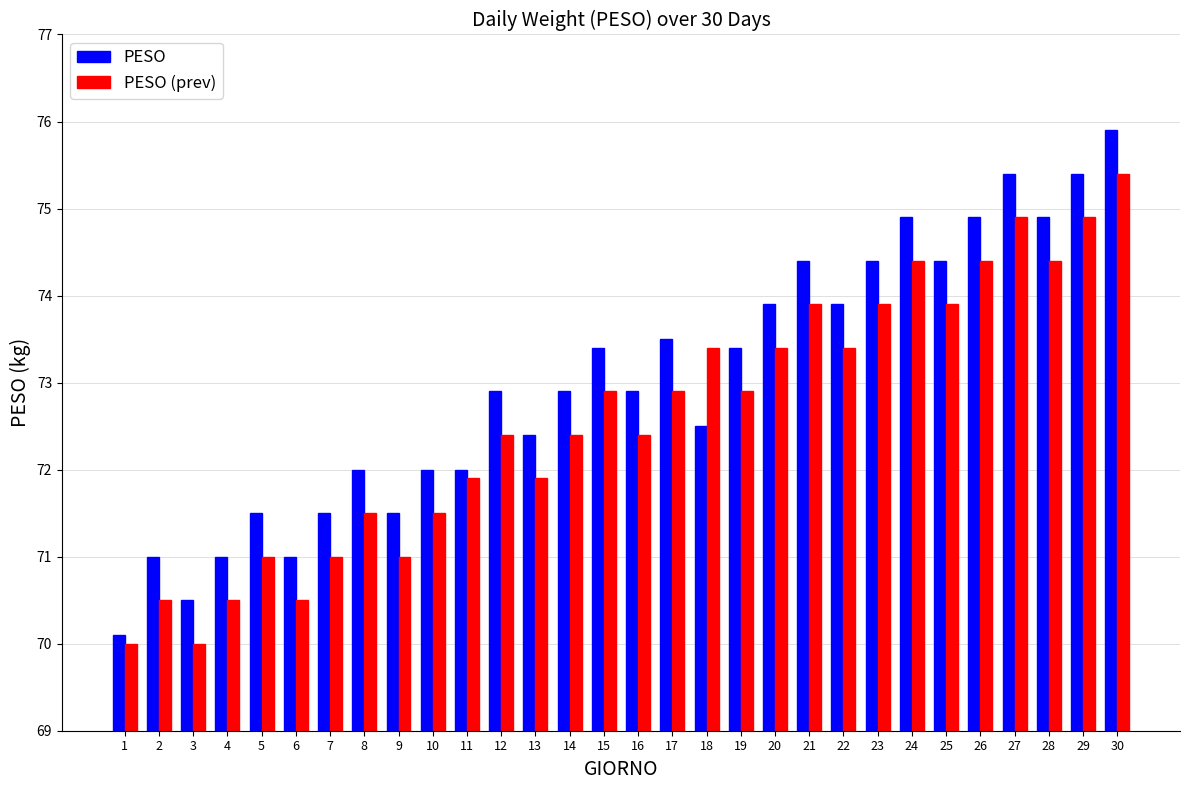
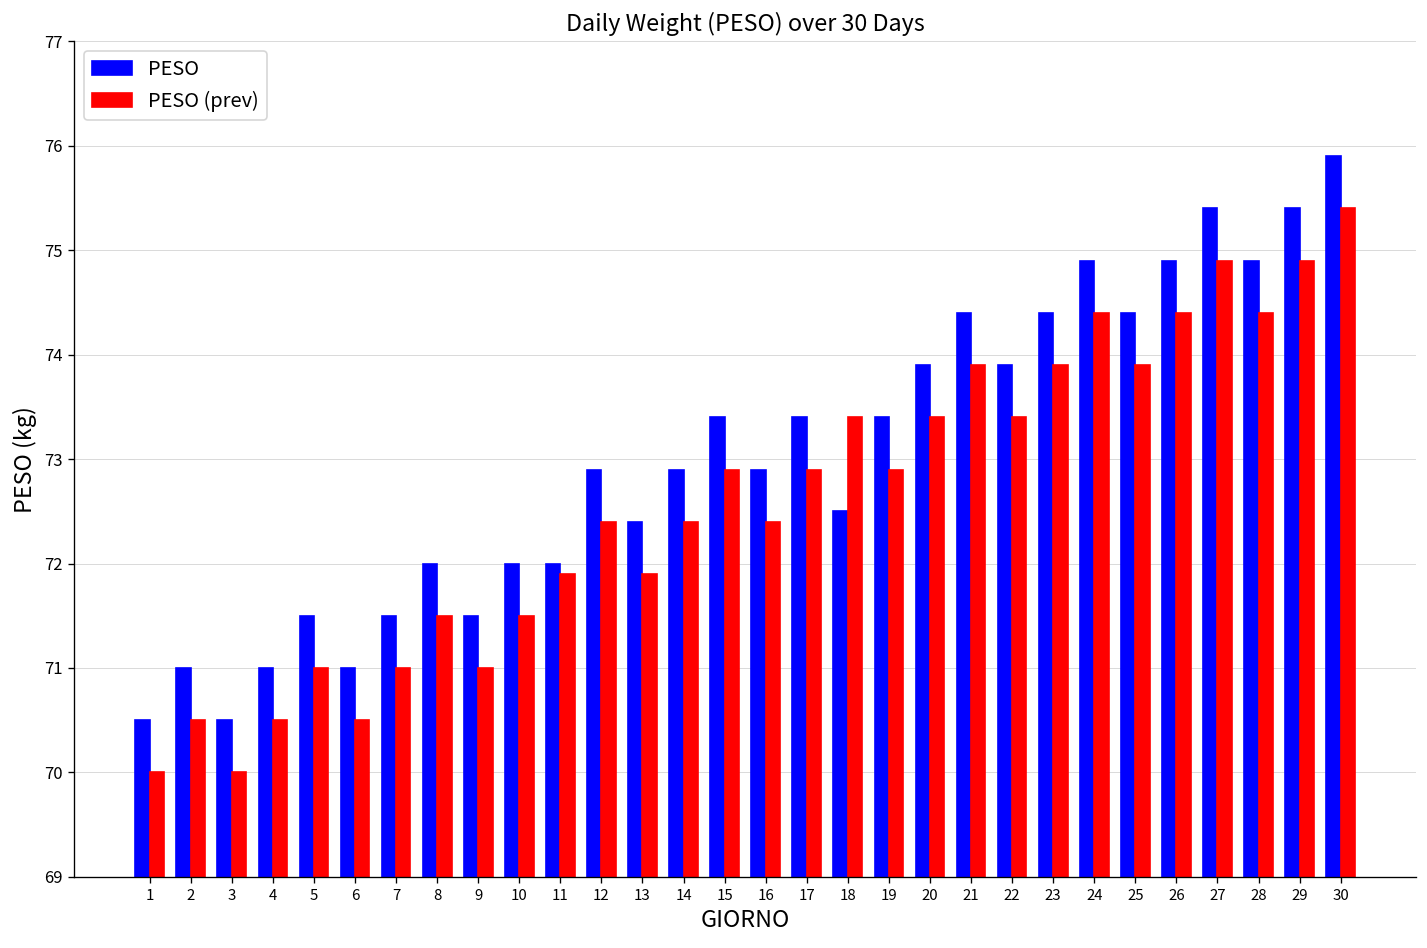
PESO, 1: 70.1 -> 70.5
PESO, 17: 73.5 -> 73.4
